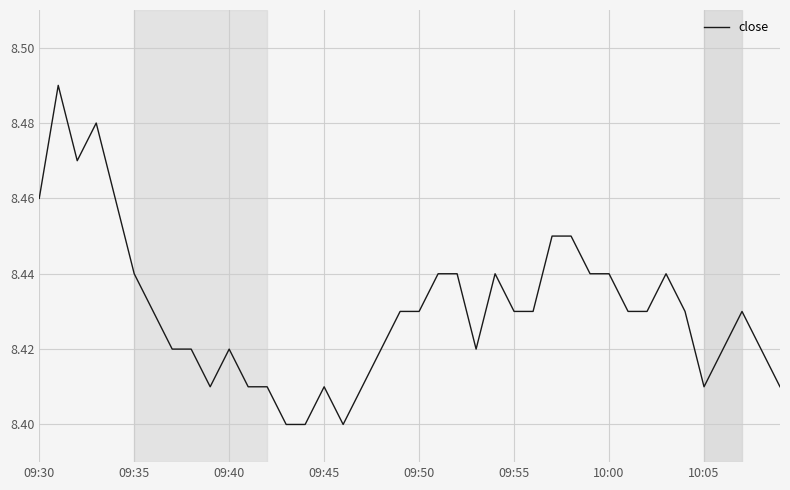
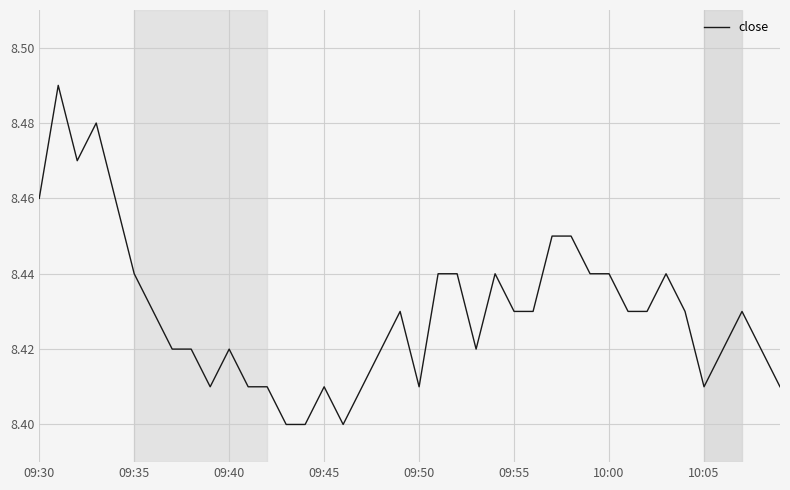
09:50: 8.43 -> 8.41
